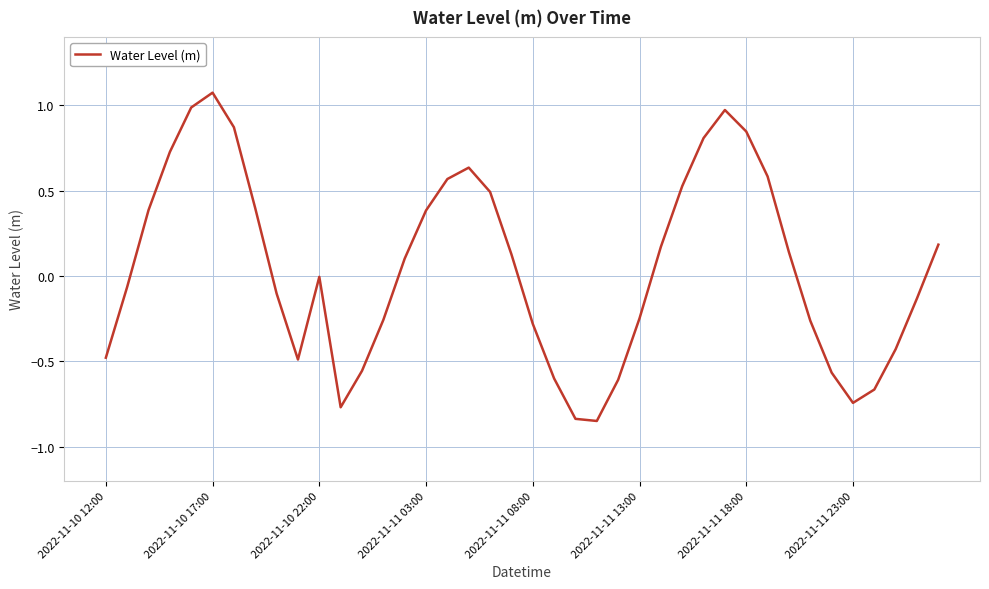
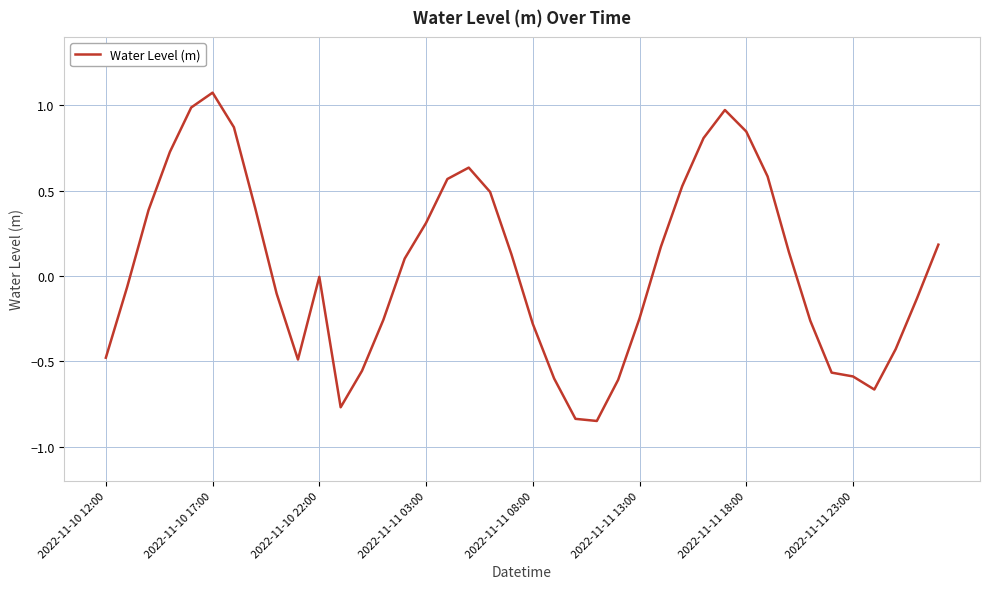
2022-11-11 03:00: 0.38 -> 0.31
2022-11-11 23:00: -0.74 -> -0.59
